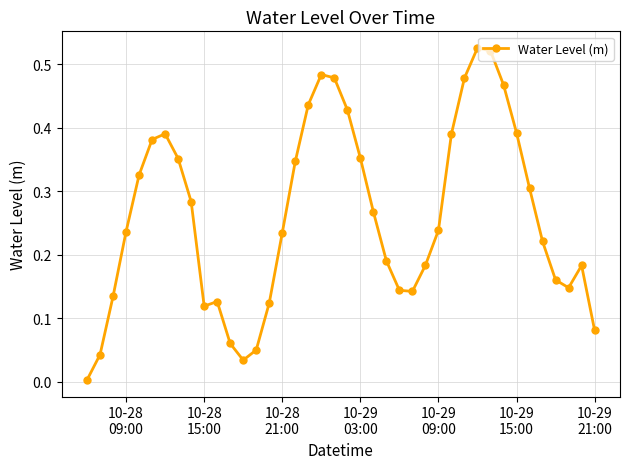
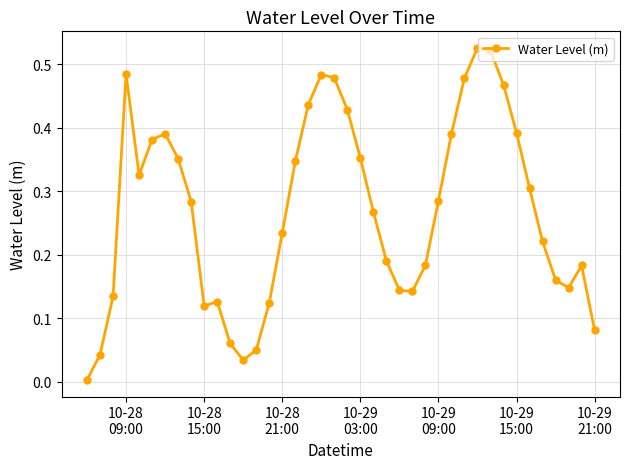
10-28 09:00: 0.24 -> 0.48
10-29 09:00: 0.24 -> 0.29
